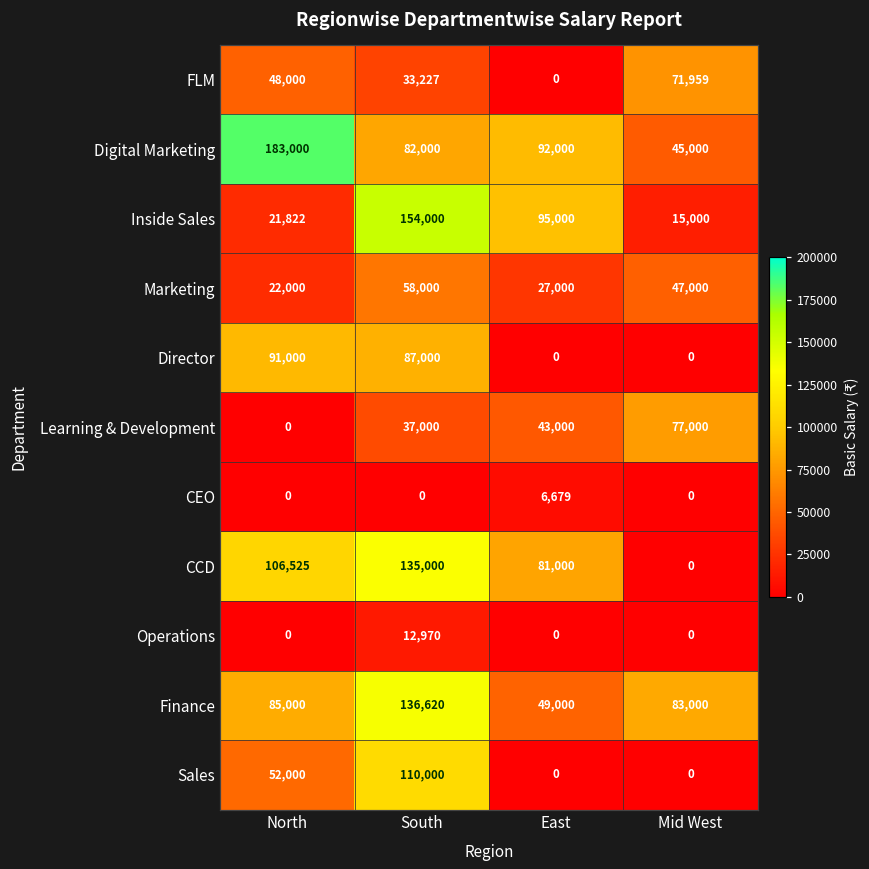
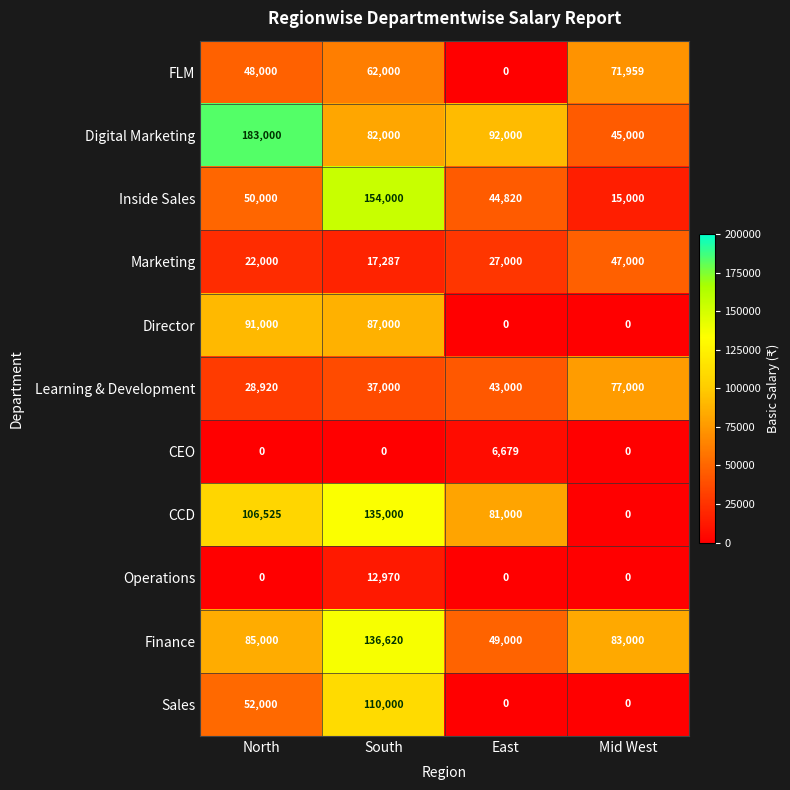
FLM, South: 33,227 -> 62,000
Inside Sales, North: 21,822 -> 50,000
Inside Sales, East: 95,000 -> 44,820
Marketing, South: 58,000 -> 17,287
Learning & Development, North: 0 -> 28,920
